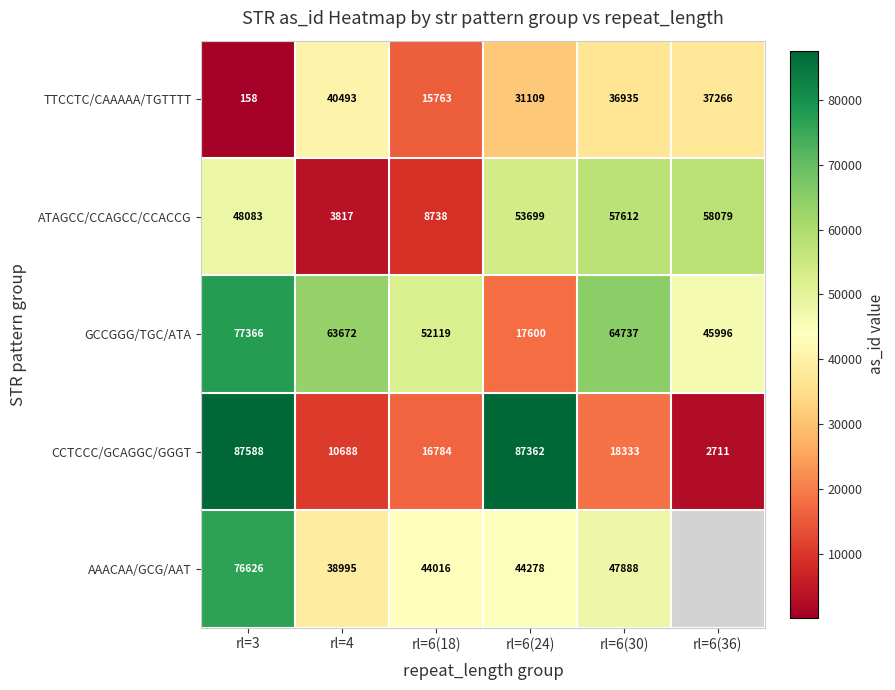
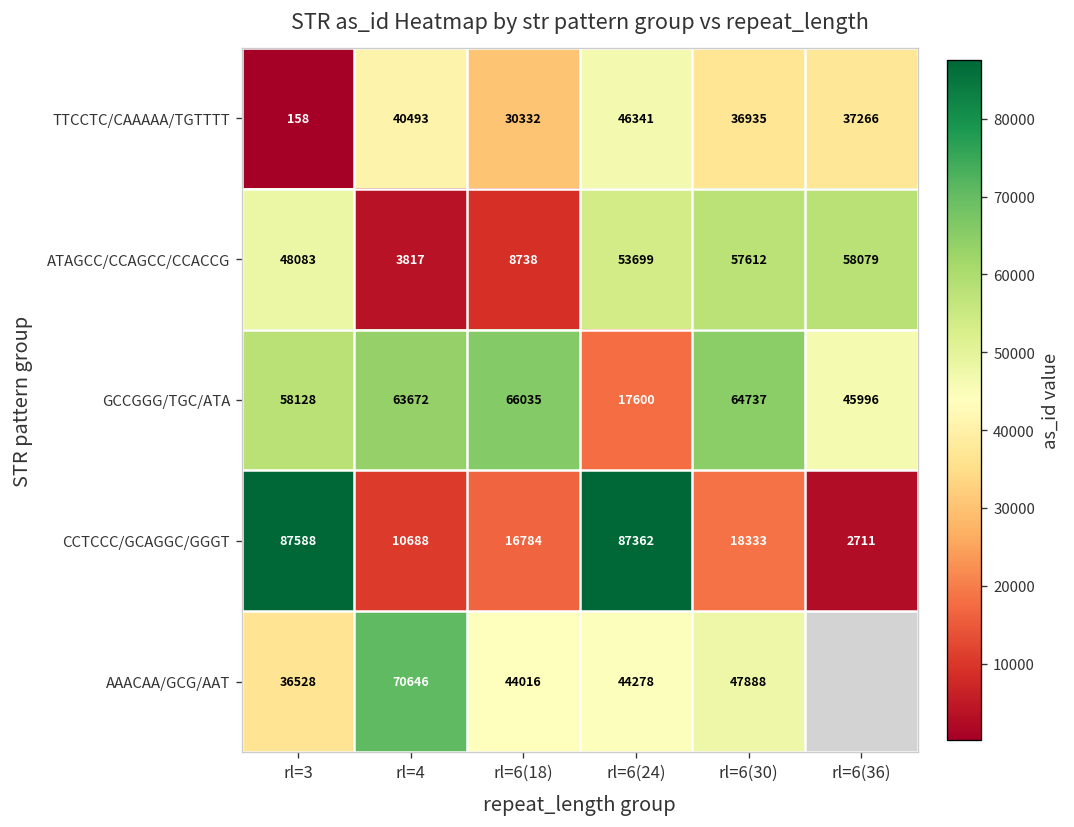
TTCCTC/CAAAAA/TGTTTT, rl=6(18): 15763 -> 30332
TTCCTC/CAAAAA/TGTTTT, rl=6(24): 31109 -> 46341
GCCGGG/TGC/ATA, rl=3: 77366 -> 58128
GCCGGG/TGC/ATA, rl=6(18): 52119 -> 66035
AAACAA/GCG/AAT, rl=3: 76626 -> 36528
AAACAA/GCG/AAT, rl=4: 38995 -> 70646
